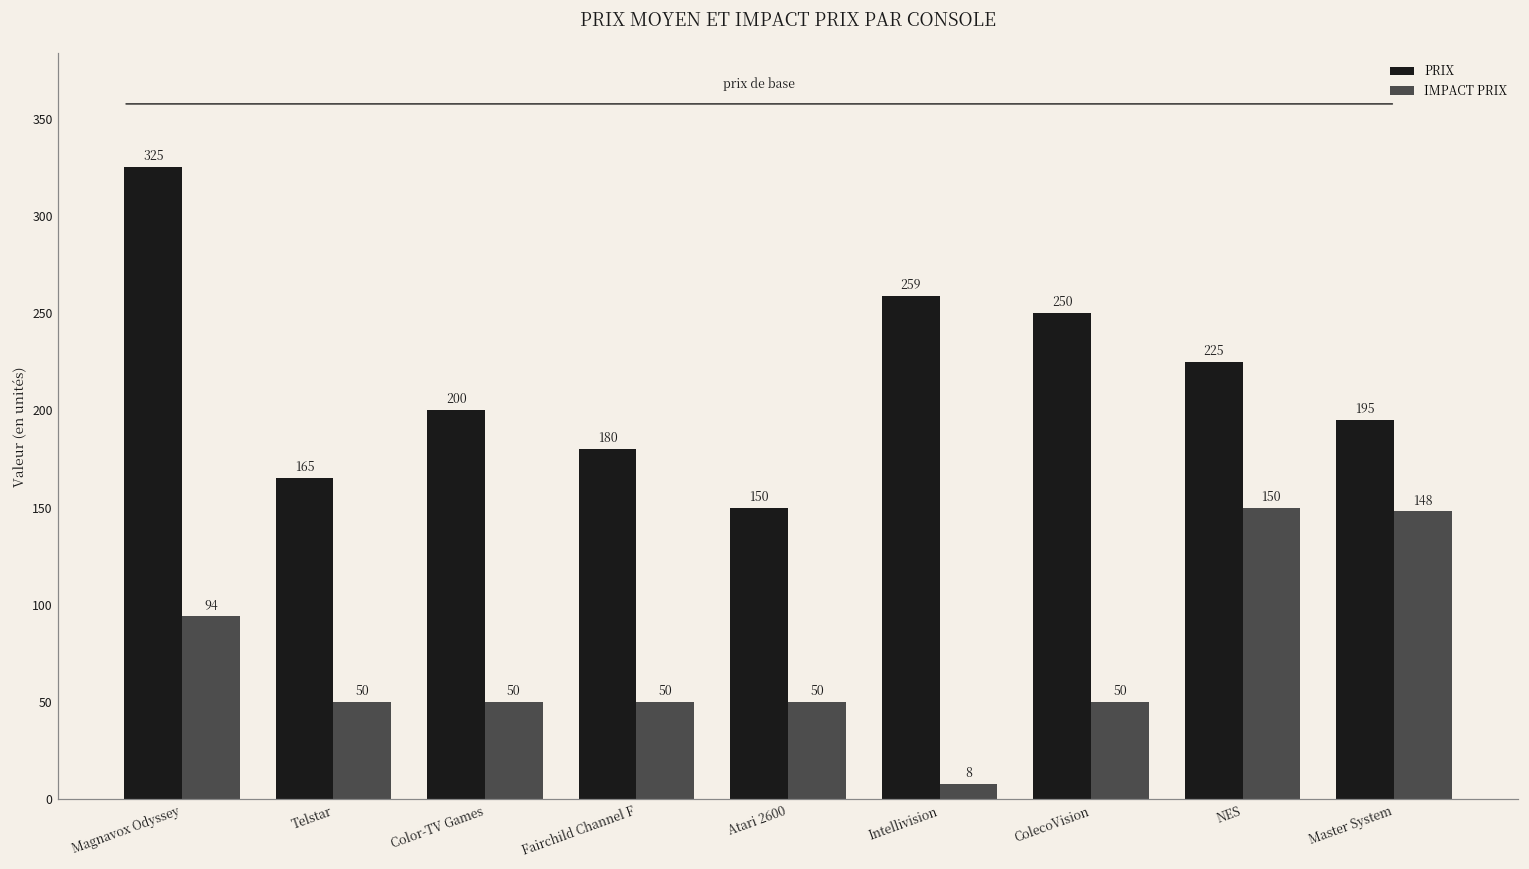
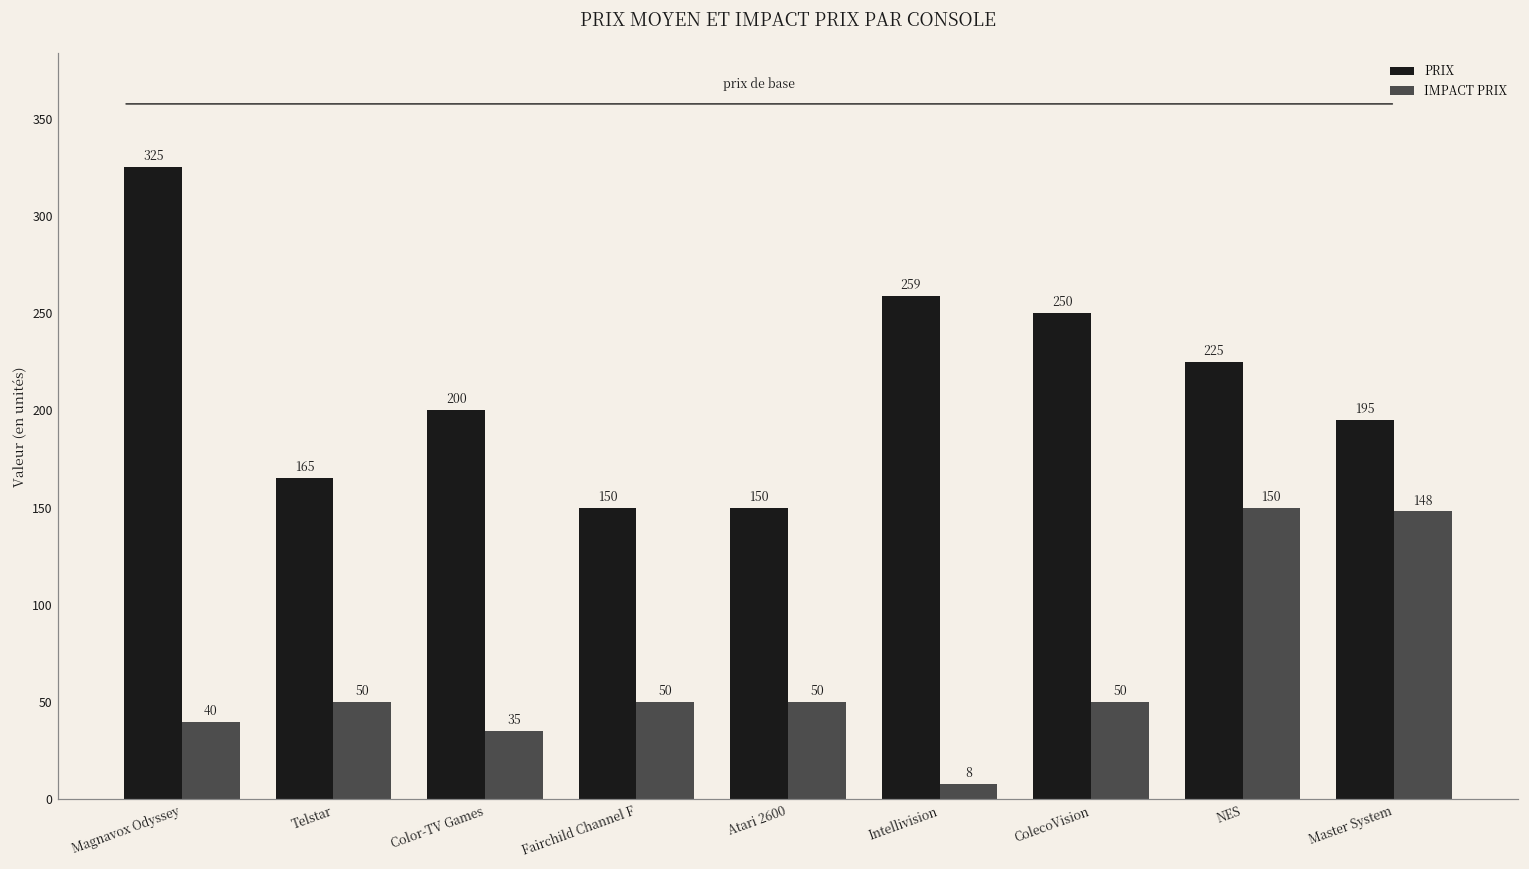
IMPACT PRIX, Magnavox Odyssey: 94 -> 40
IMPACT PRIX, Color-TV Games: 50 -> 35
PRIX, Fairchild Channel F: 180 -> 150
